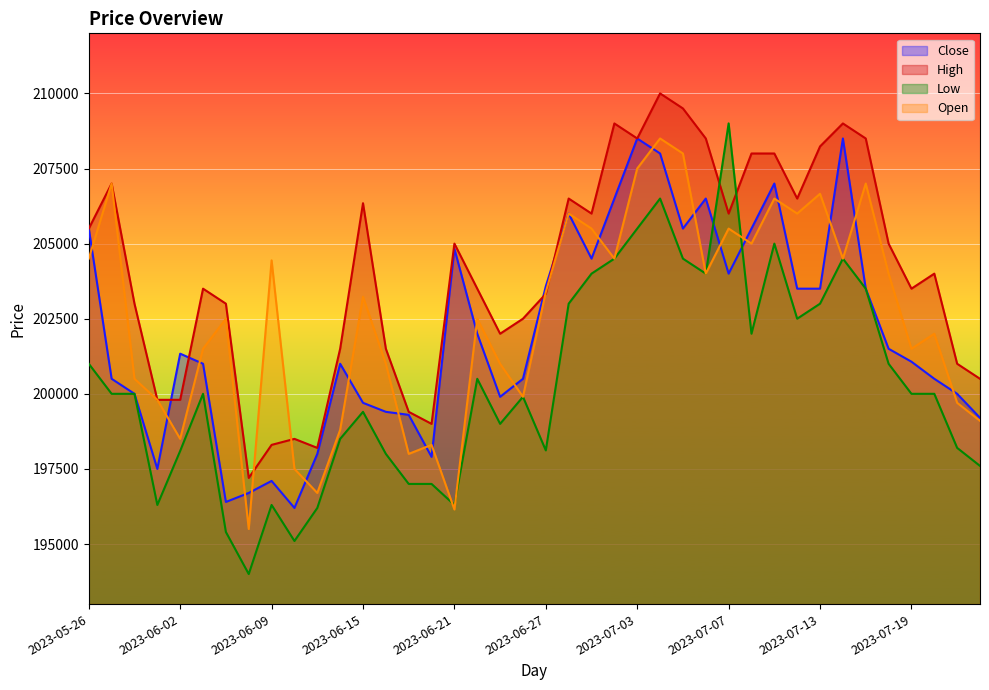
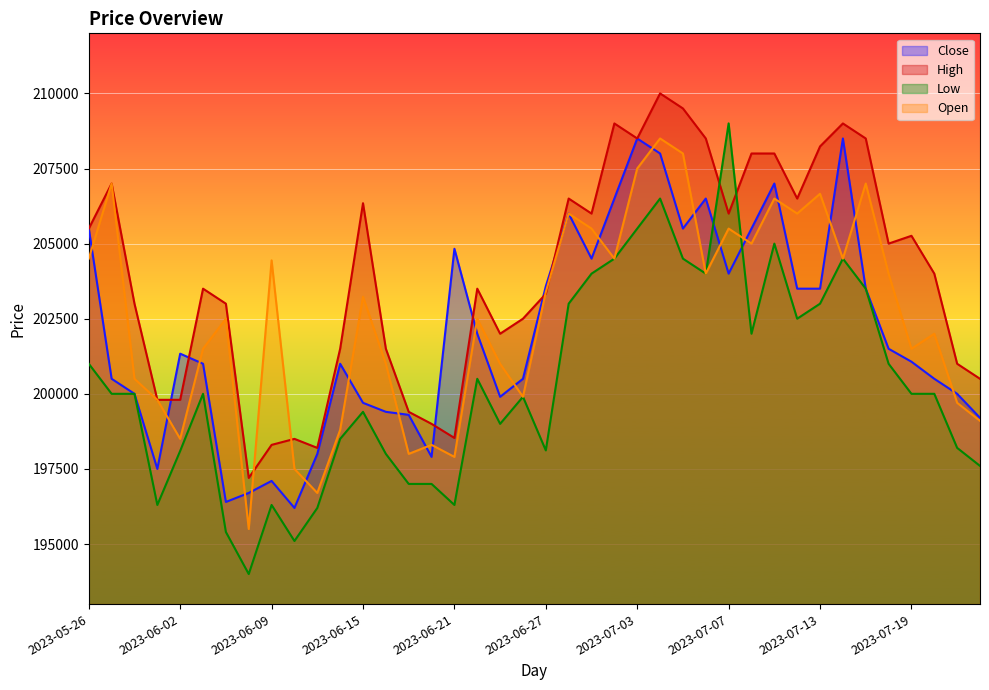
High, 2023-06-21: 205000 -> 198500
Open, 2023-06-21: 196100 -> 197900
High, 2023-07-19: 203500 -> 205300
